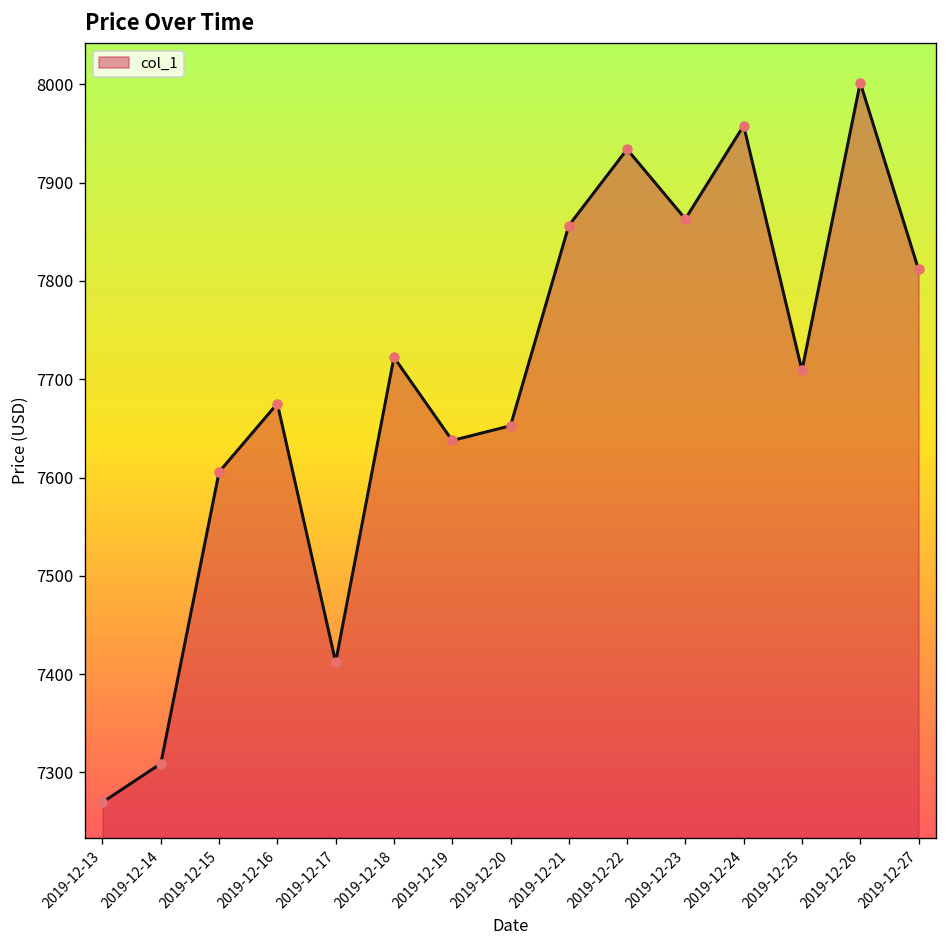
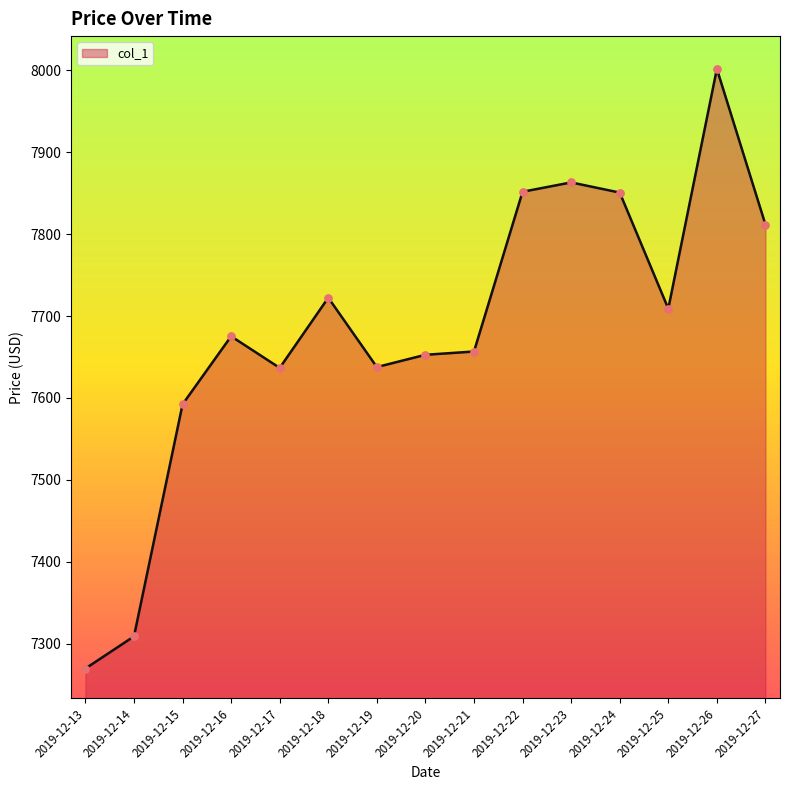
2019-12-15: 7610 -> 7590
2019-12-17: 7410 -> 7640
2019-12-21: 7860 -> 7660
2019-12-22: 7930 -> 7850
2019-12-24: 7960 -> 7850
